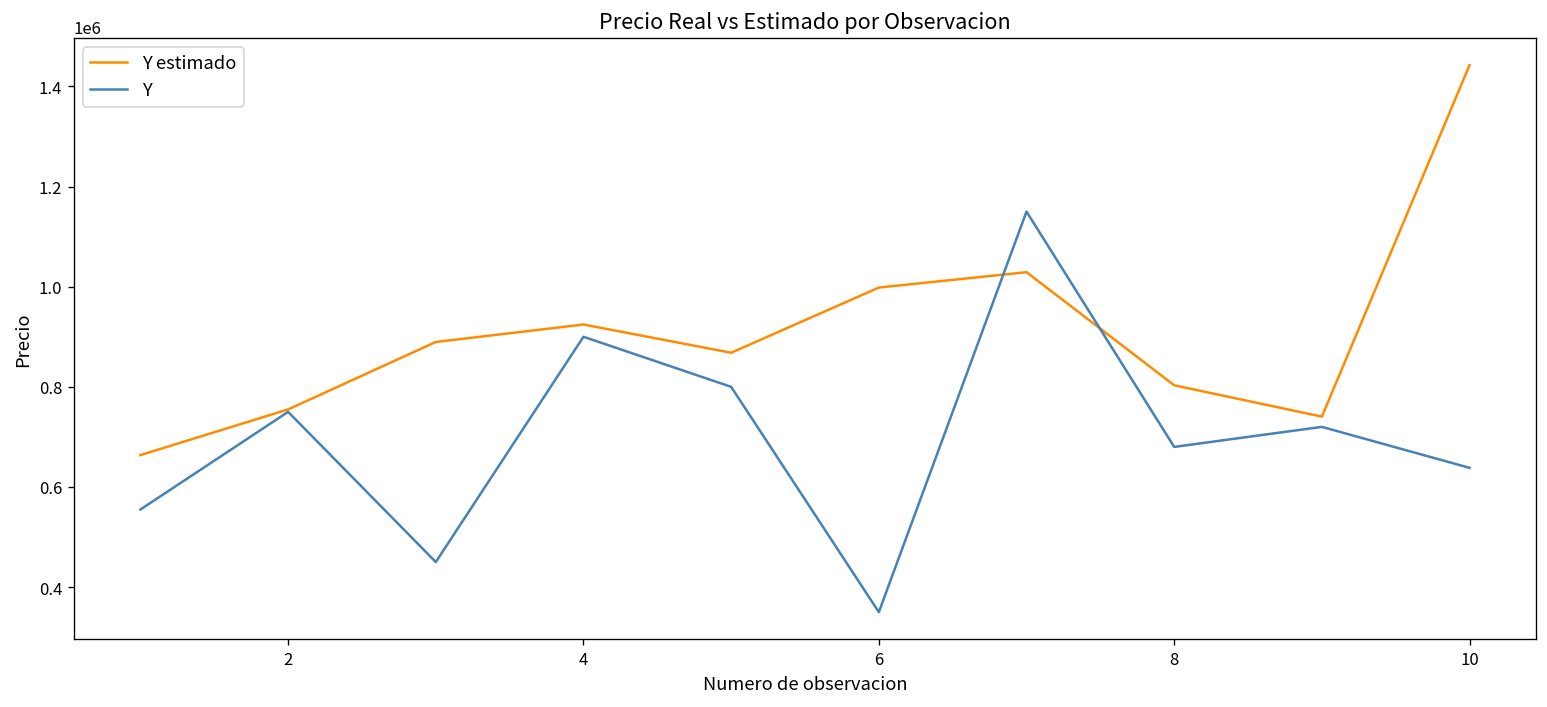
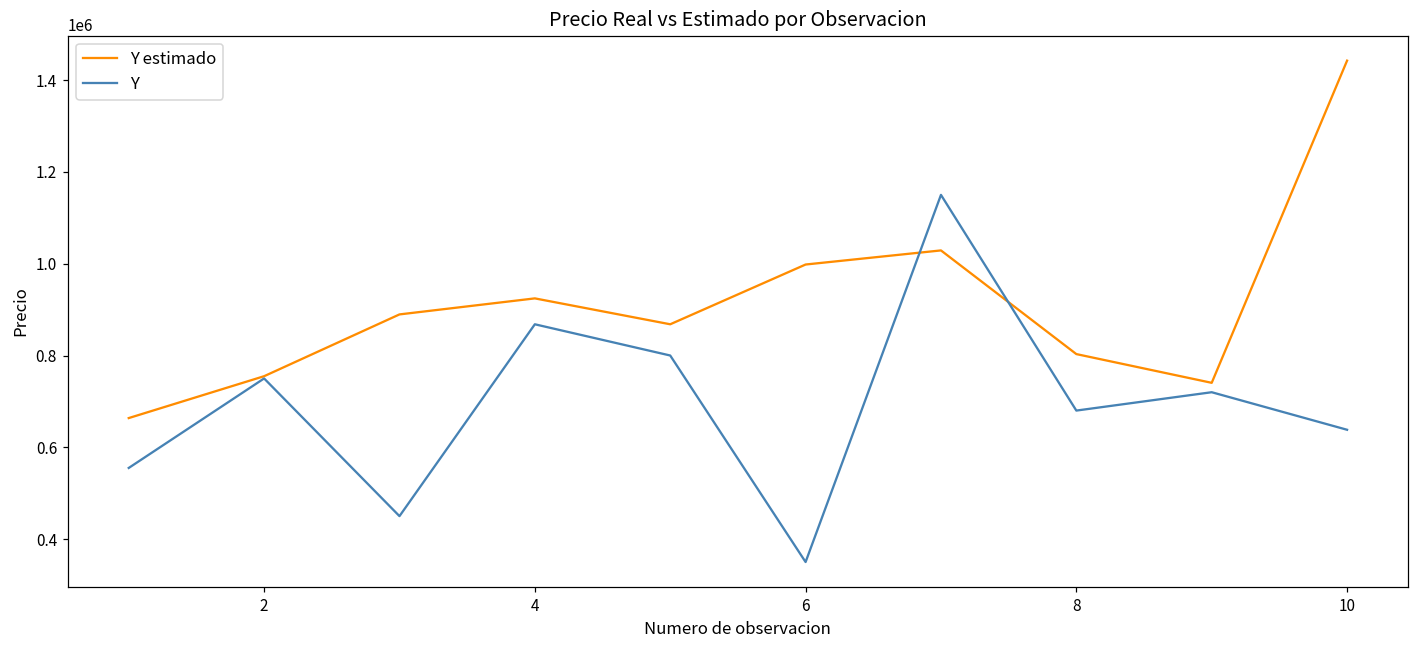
Y, 4: 900000 -> 870000
